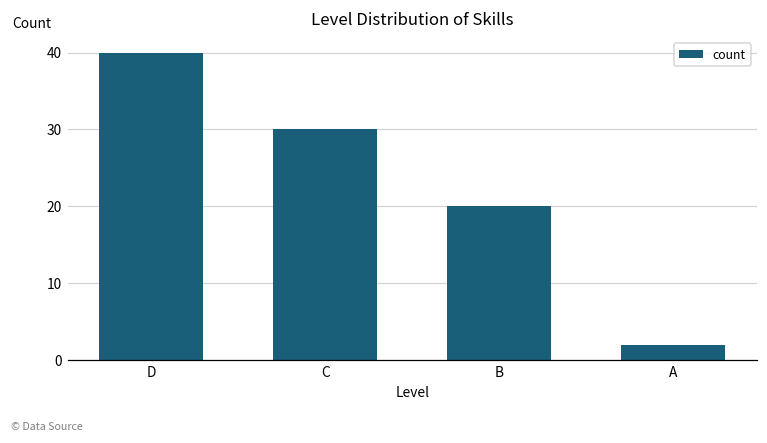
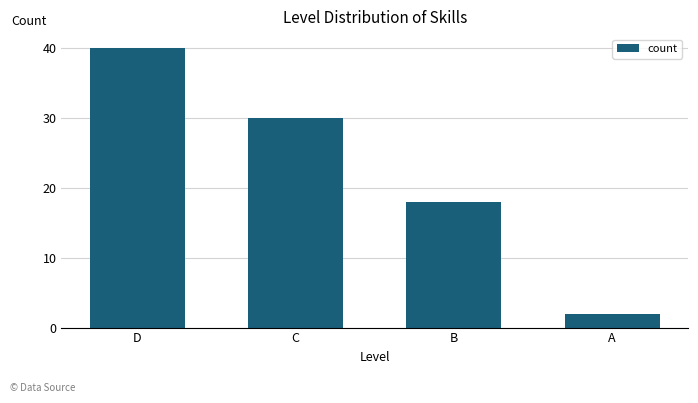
B: 20 -> 18
